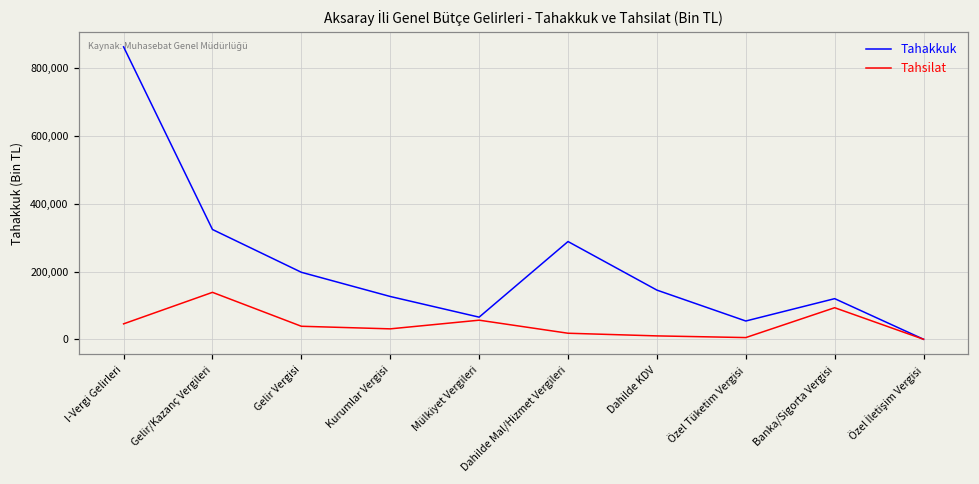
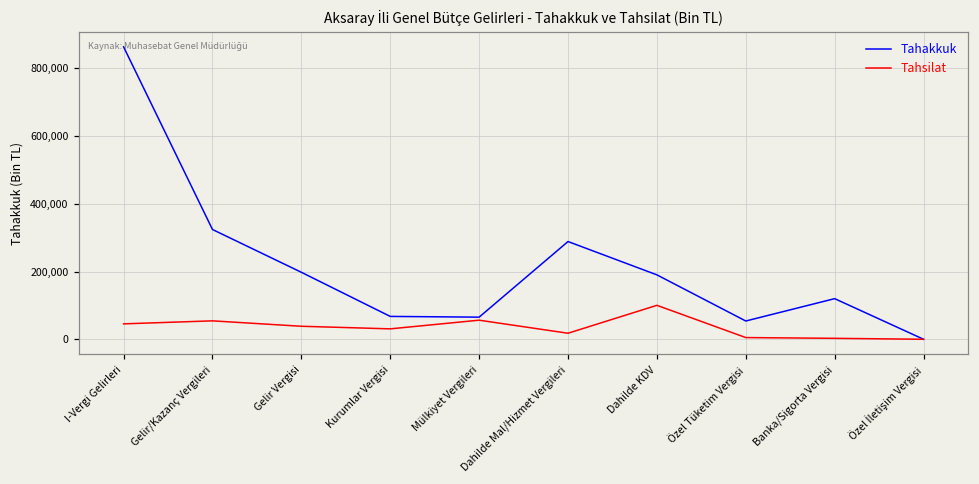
Tahsilat, Gelir/Kazanç Vergileri: 140,000 -> 50,000
Tahakkuk, Kurumlar Vergisi: 130,000 -> 70,000
Tahakkuk, Dahilde KDV: 150,000 -> 190,000
Tahsilat, Dahilde KDV: 10,000 -> 100,000
Tahsilat, Banka/Sigorta Vergisi: 90,000 -> 0
